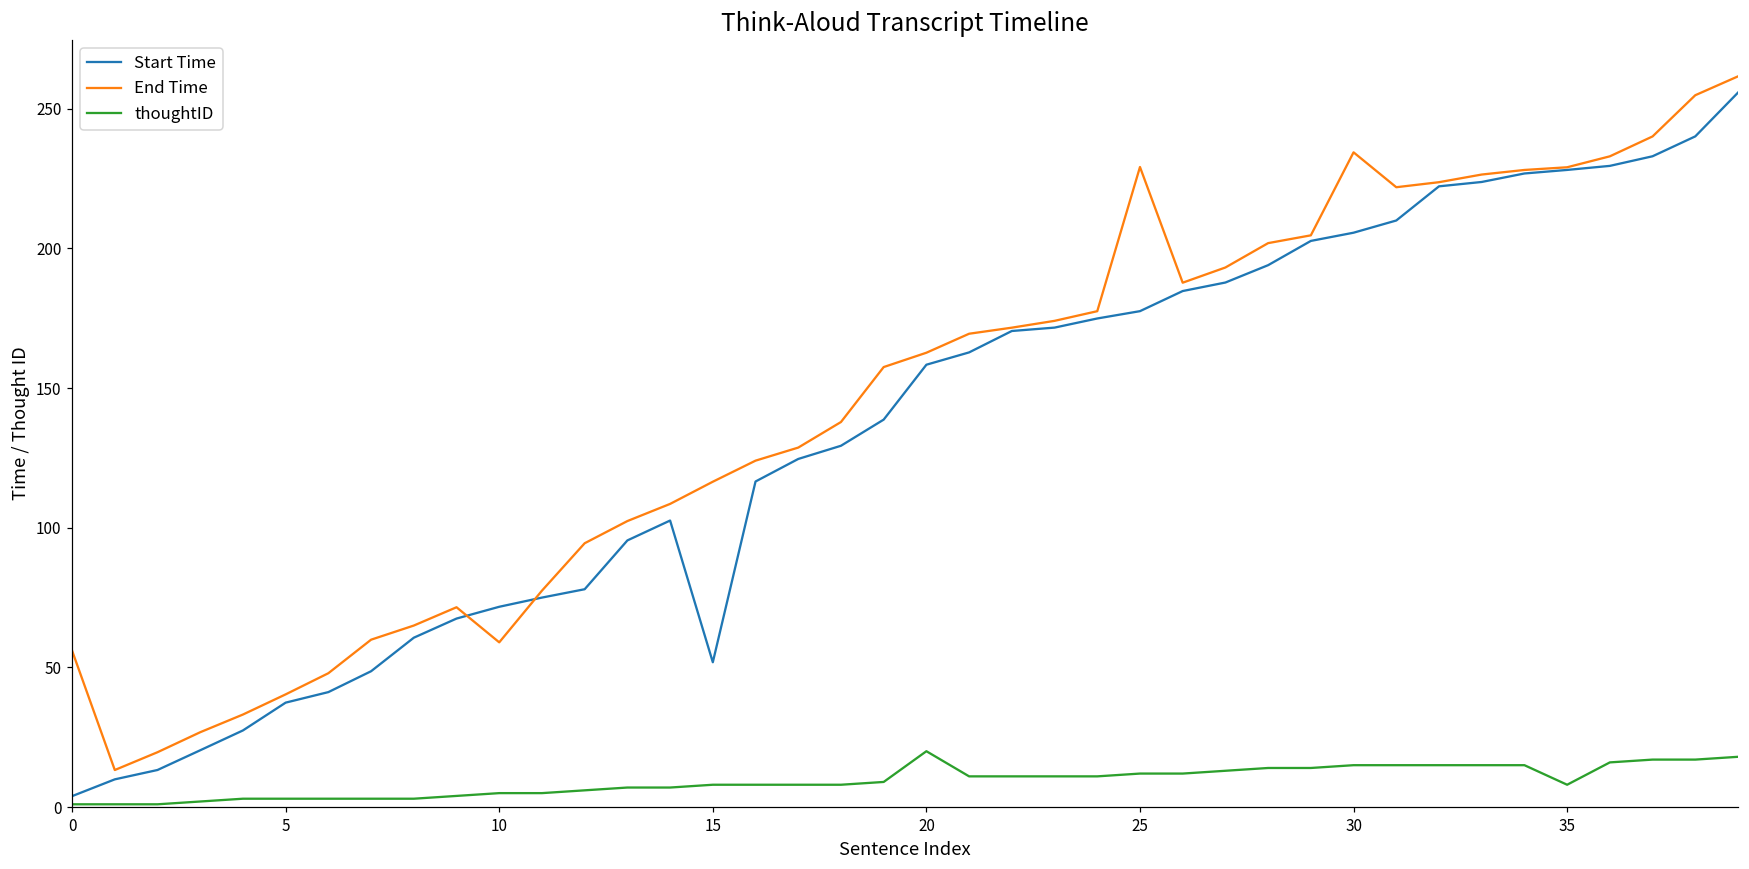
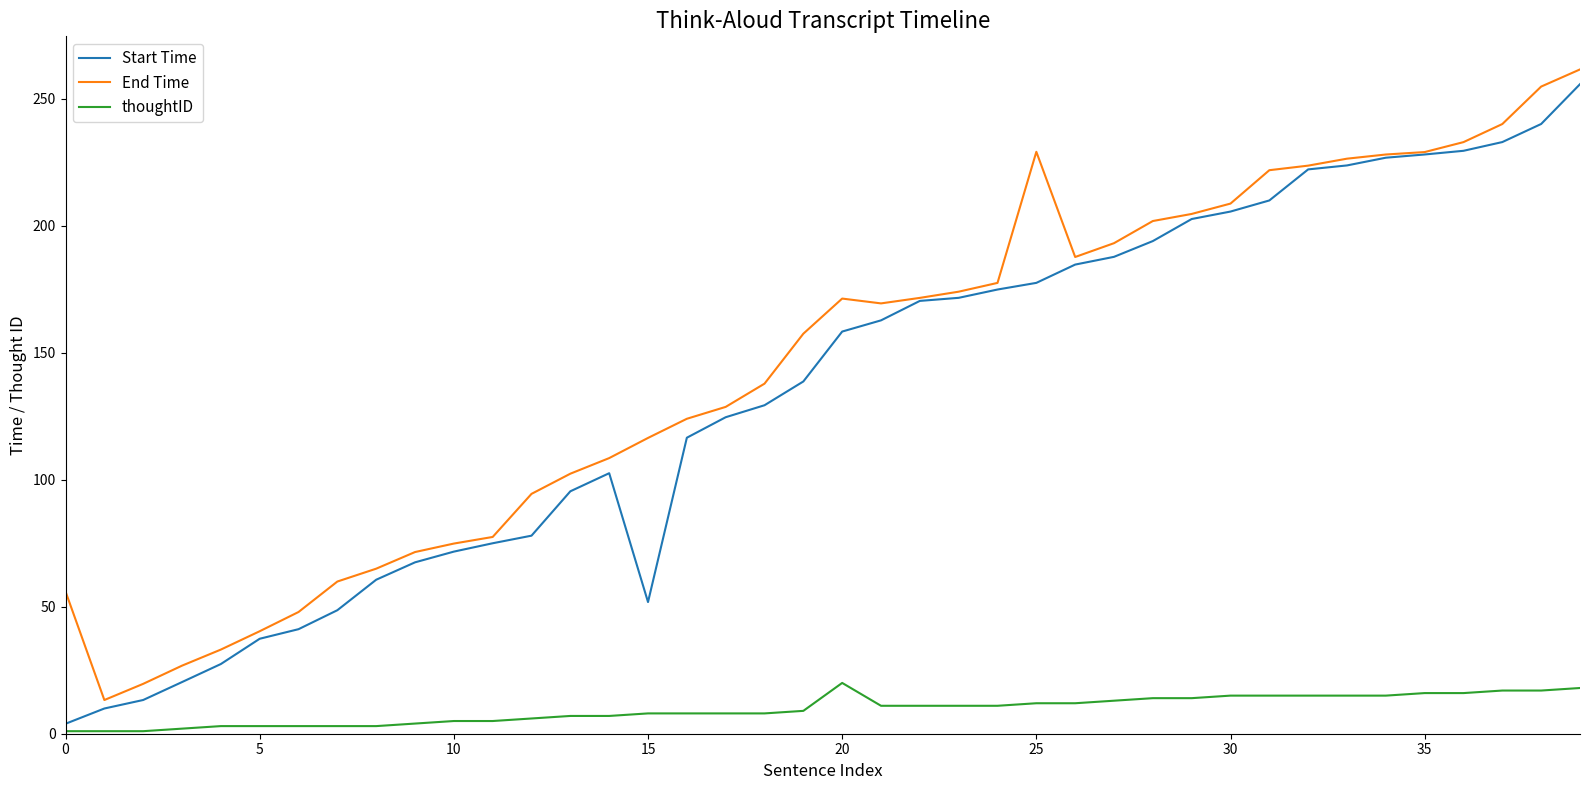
End Time, 10: 59 -> 75
End Time, 20: 163 -> 171
End Time, 30: 234 -> 209
thoughtID, 35: 8 -> 16
